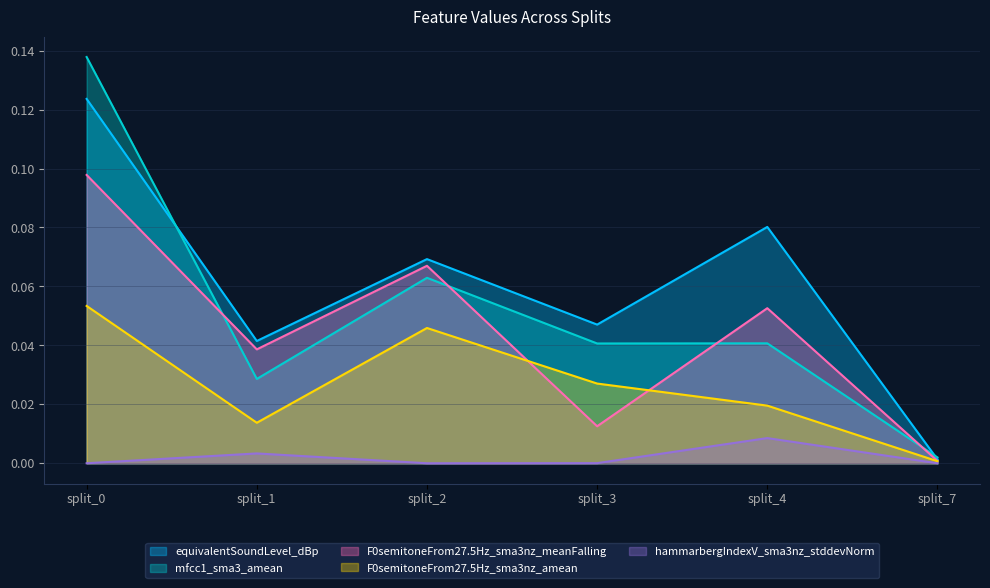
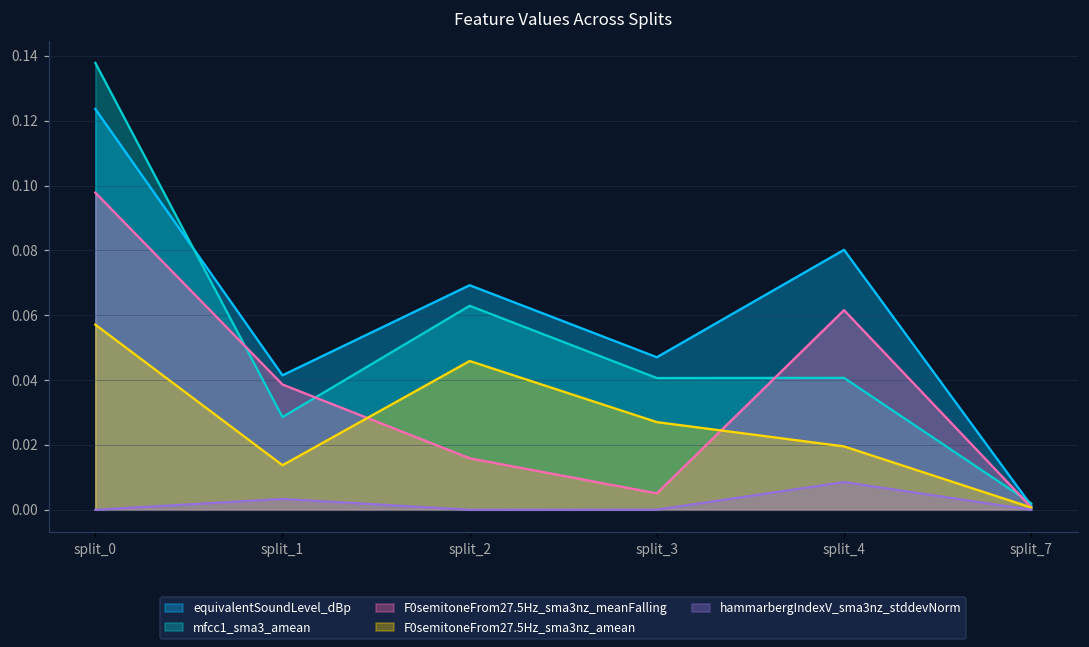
F0semitoneFrom27.5Hz_sma3nz_amean, split_0: 0.053 -> 0.057
F0semitoneFrom27.5Hz_sma3nz_meanFalling, split_2: 0.067 -> 0.016
F0semitoneFrom27.5Hz_sma3nz_meanFalling, split_3: 0.013 -> 0.005
F0semitoneFrom27.5Hz_sma3nz_meanFalling, split_4: 0.053 -> 0.062
